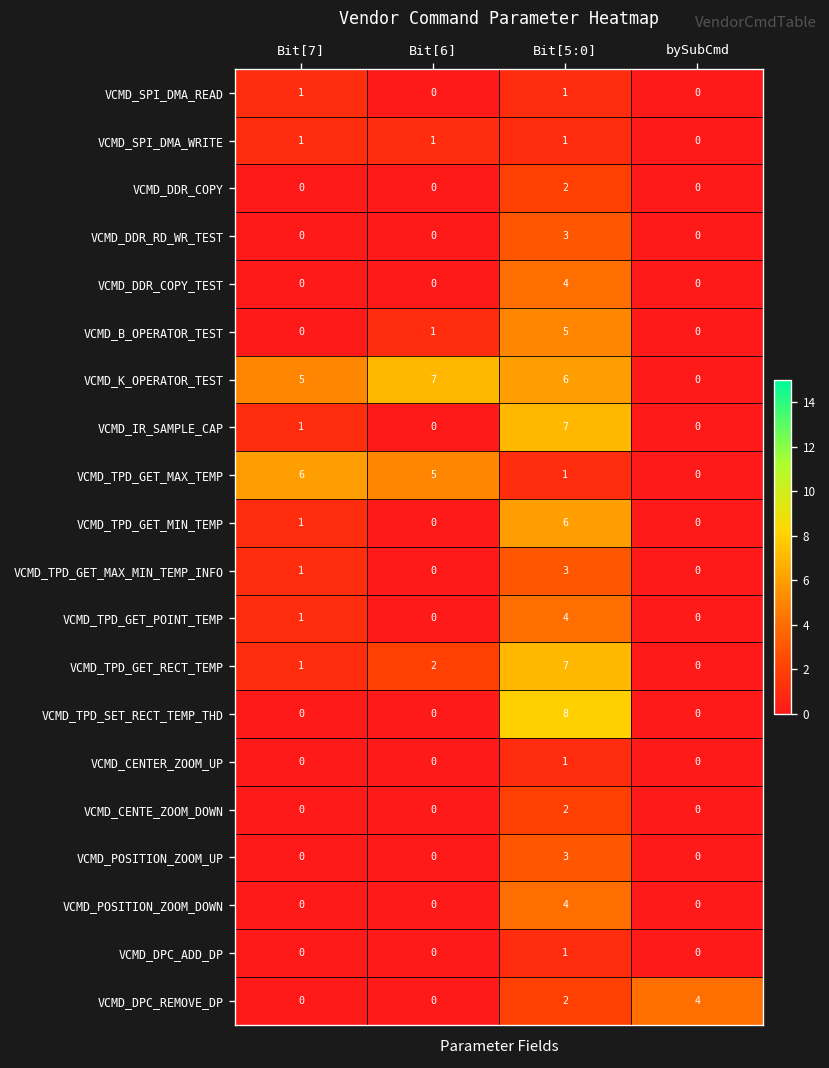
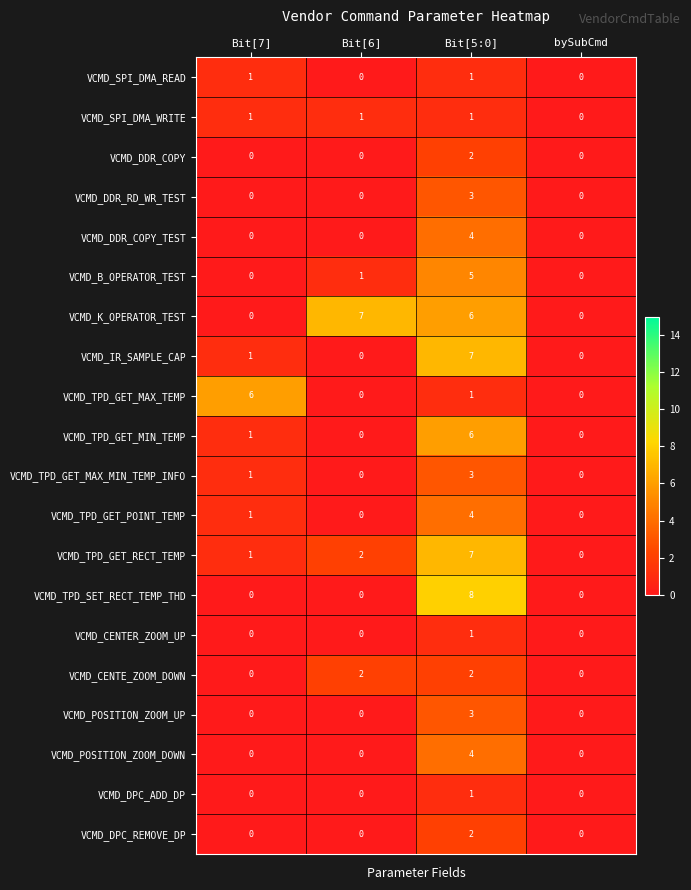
VCMD_K_OPERATOR_TEST, Bit[7]: 5 -> 0
VCMD_TPD_GET_MAX_TEMP, Bit[6]: 5 -> 0
VCMD_CENTE_ZOOM_DOWN, Bit[6]: 0 -> 2
VCMD_DPC_REMOVE_DP, bySubCmd: 4 -> 0
